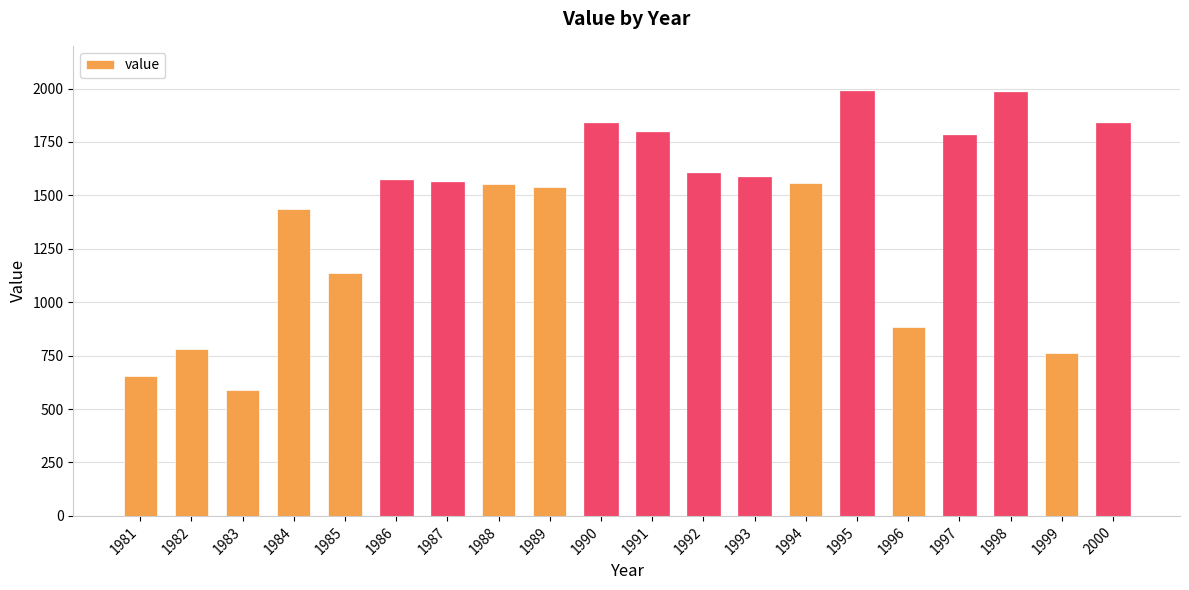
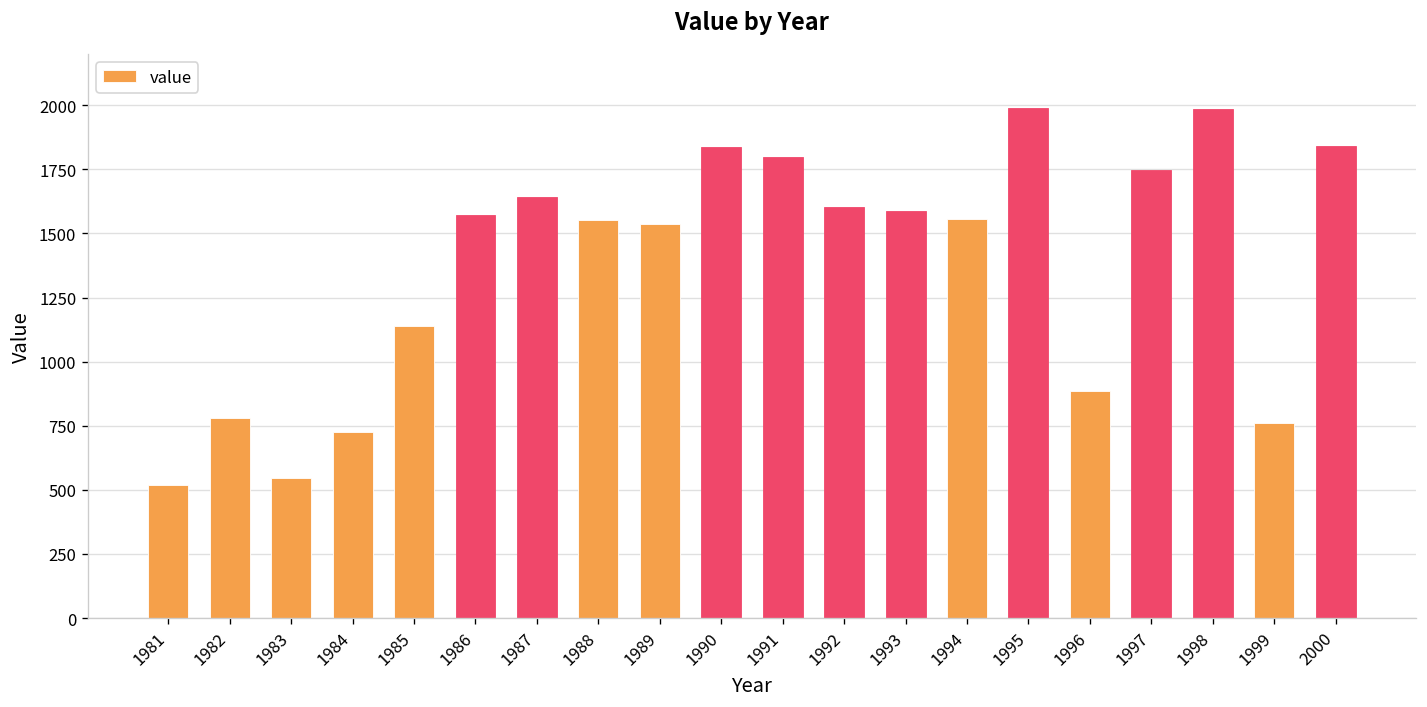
1981: 650 -> 520
1983: 590 -> 540
1984: 1430 -> 730
1987: 1570 -> 1640
1997: 1790 -> 1750
